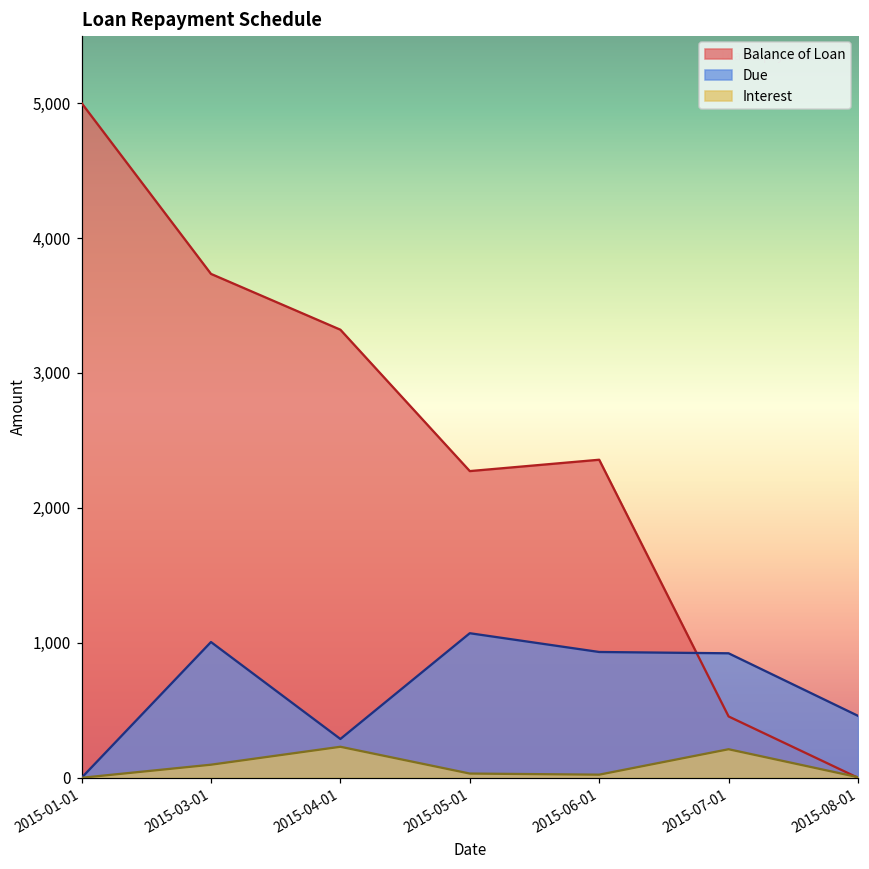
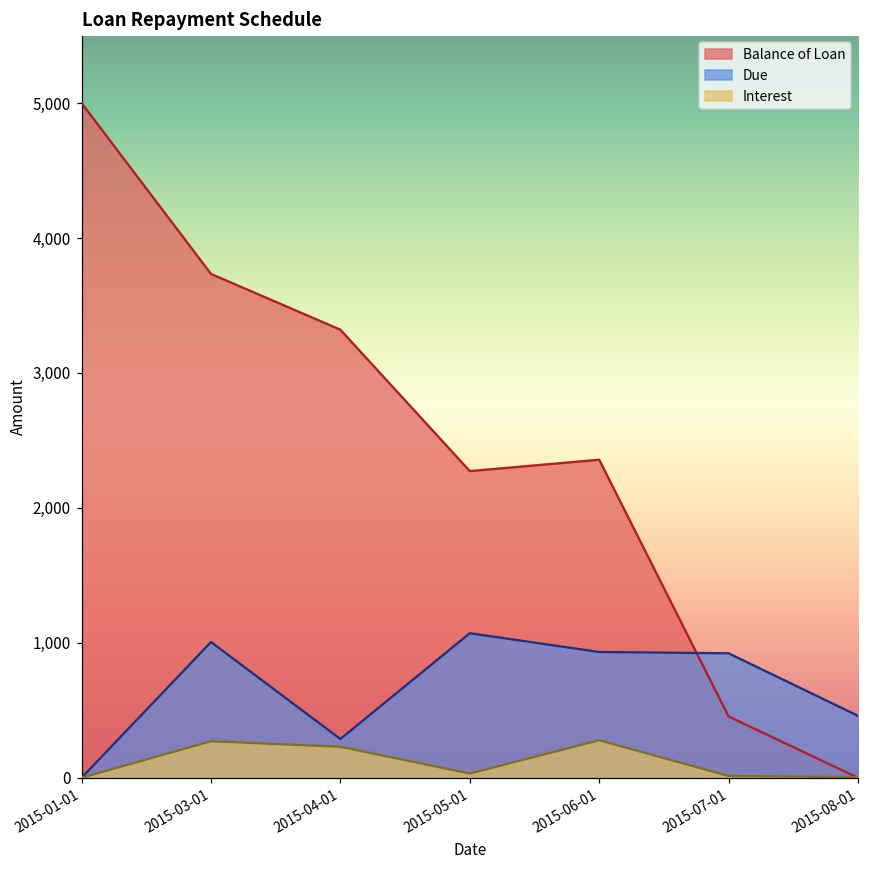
Interest, 2015-03-01: 100 -> 270
Interest, 2015-06-01: 20 -> 280
Interest, 2015-07-01: 210 -> 10
